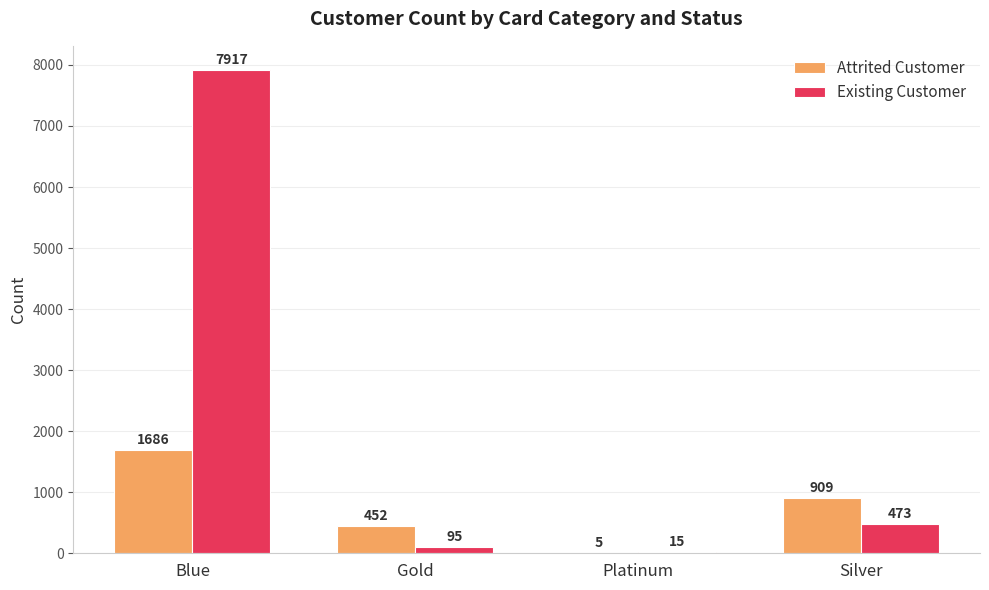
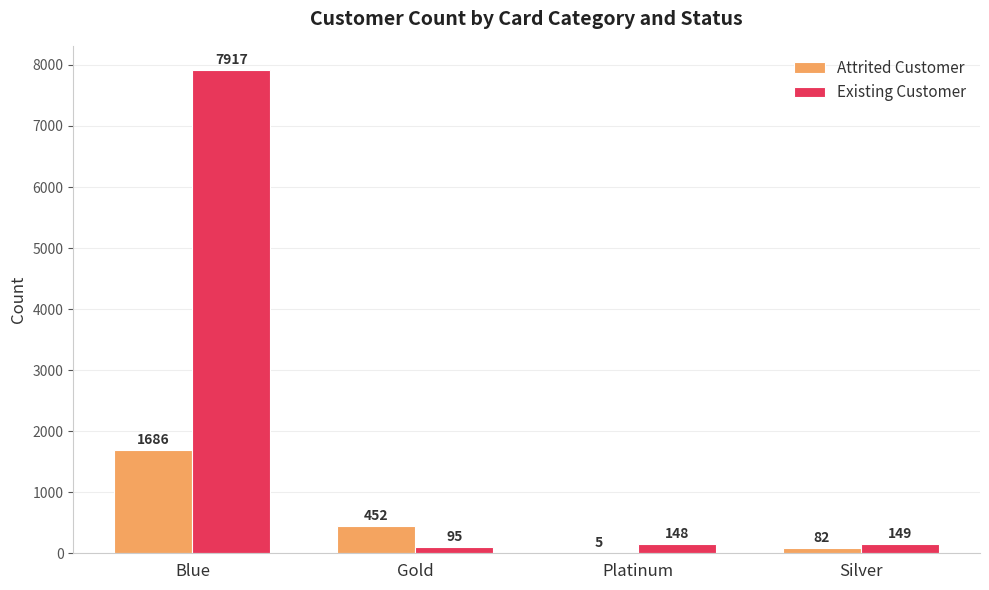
Existing Customer, Platinum: 15 -> 148
Attrited Customer, Silver: 909 -> 82
Existing Customer, Silver: 473 -> 149
